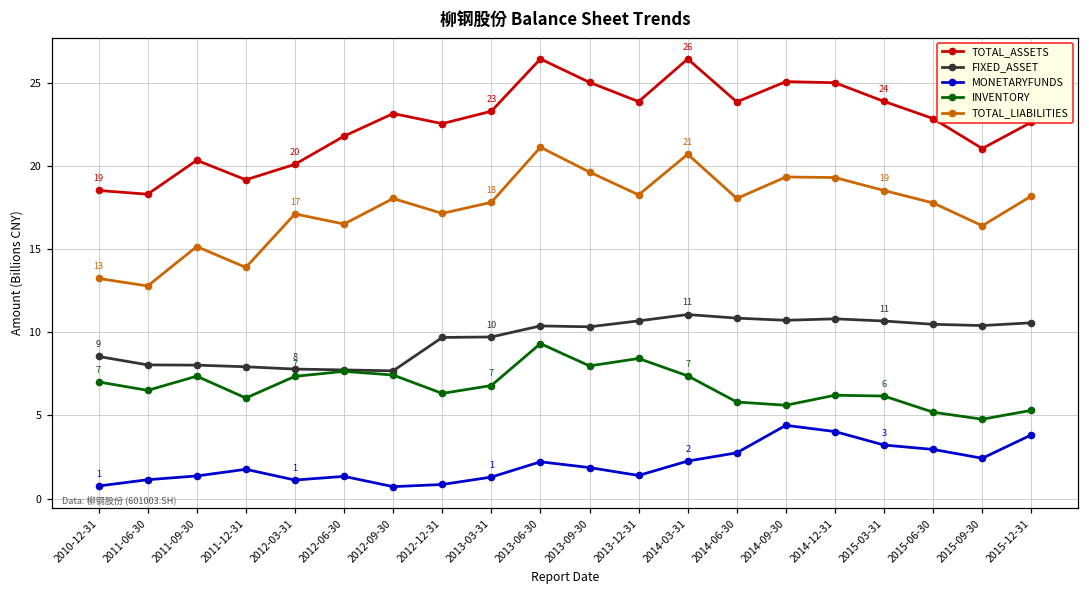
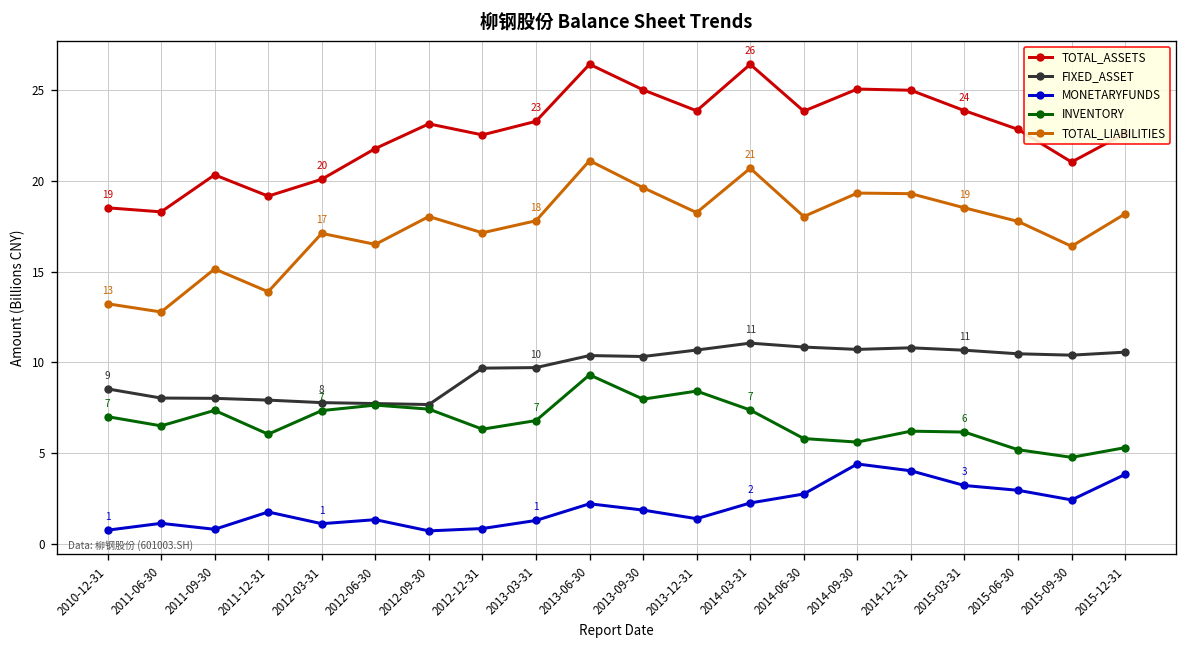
MONETARYFUNDS, 2011-09-30: 1.4 -> 0.8
